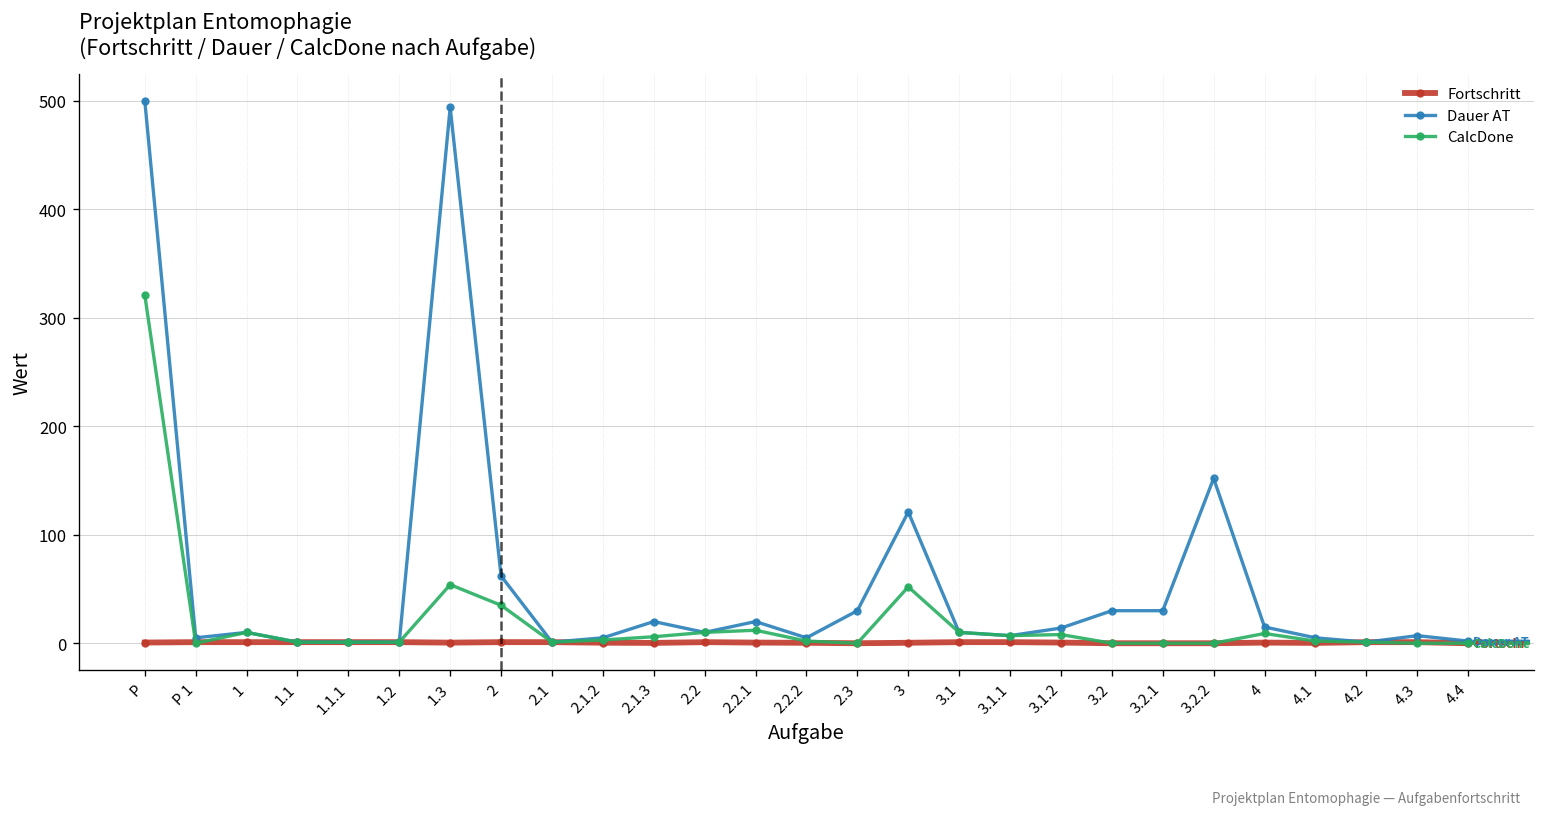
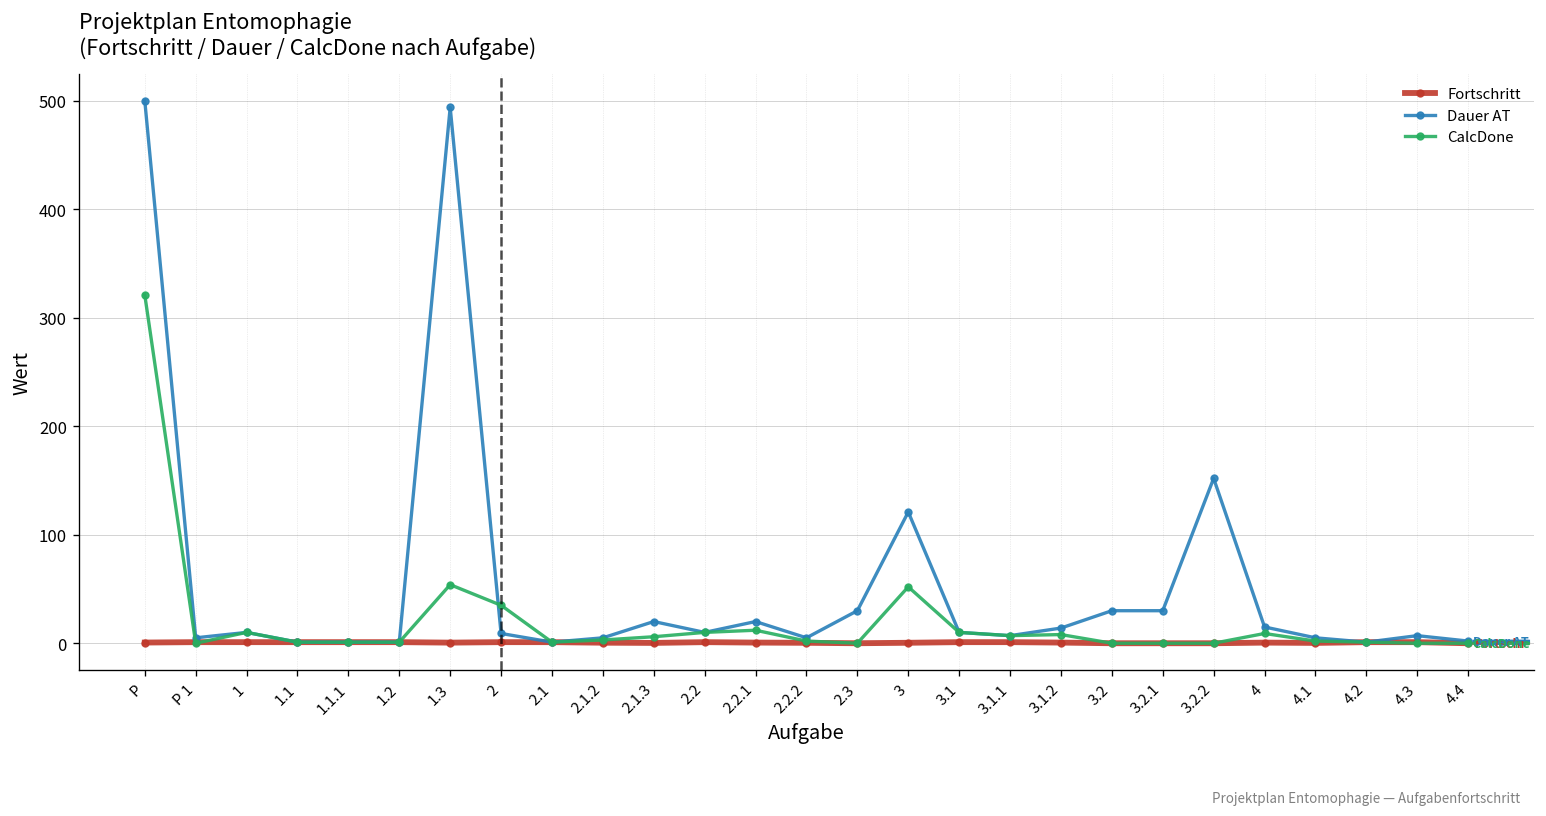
Dauer AT, 2: 60 -> 10
